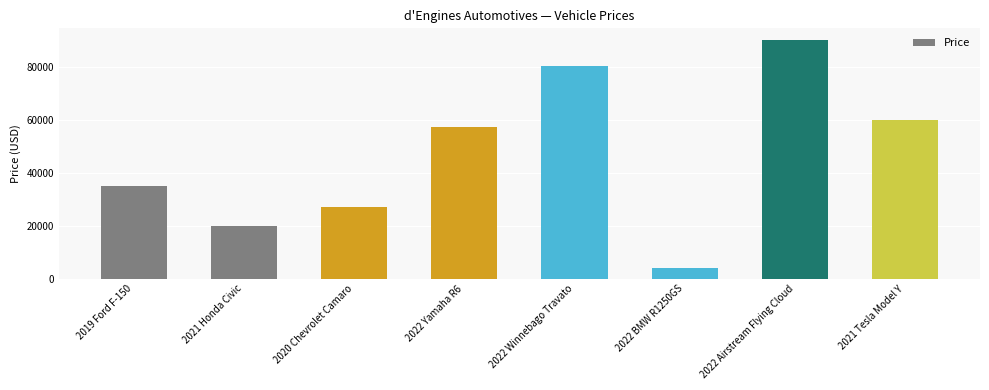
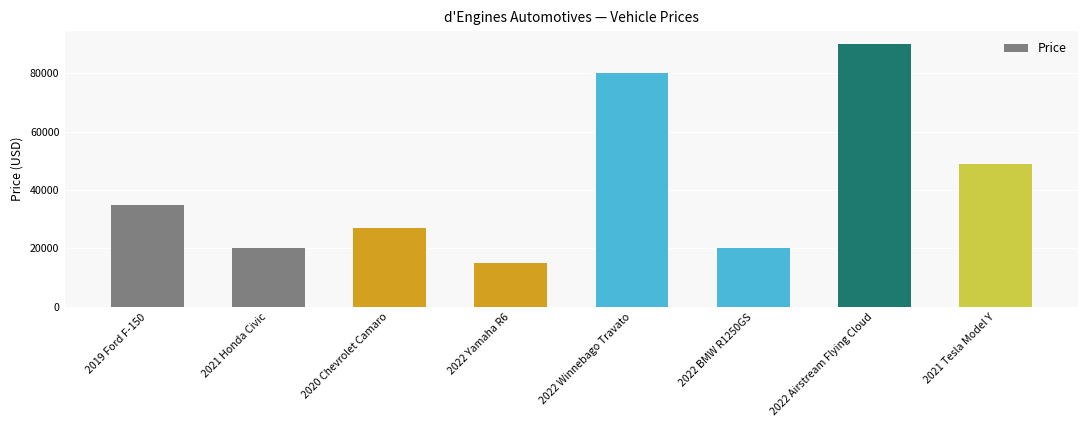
2022 Yamaha R6: 57000 -> 15000
2022 BMW R1250GS: 4000 -> 20000
2021 Tesla Model Y: 60000 -> 49000
